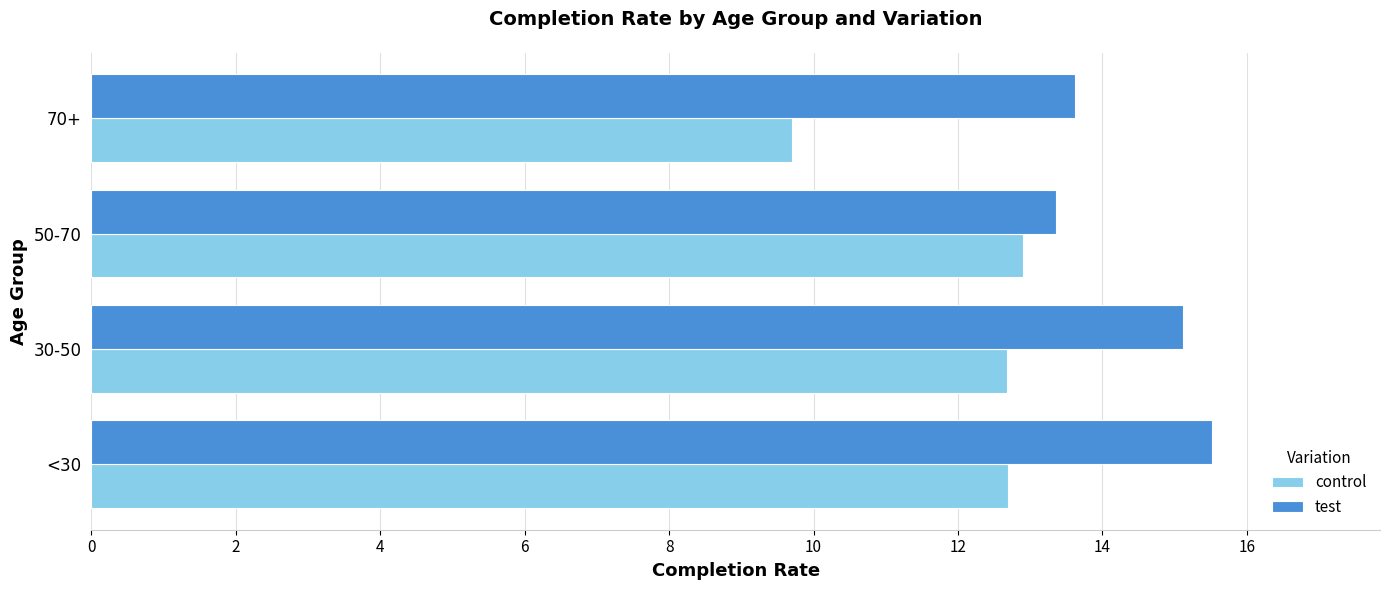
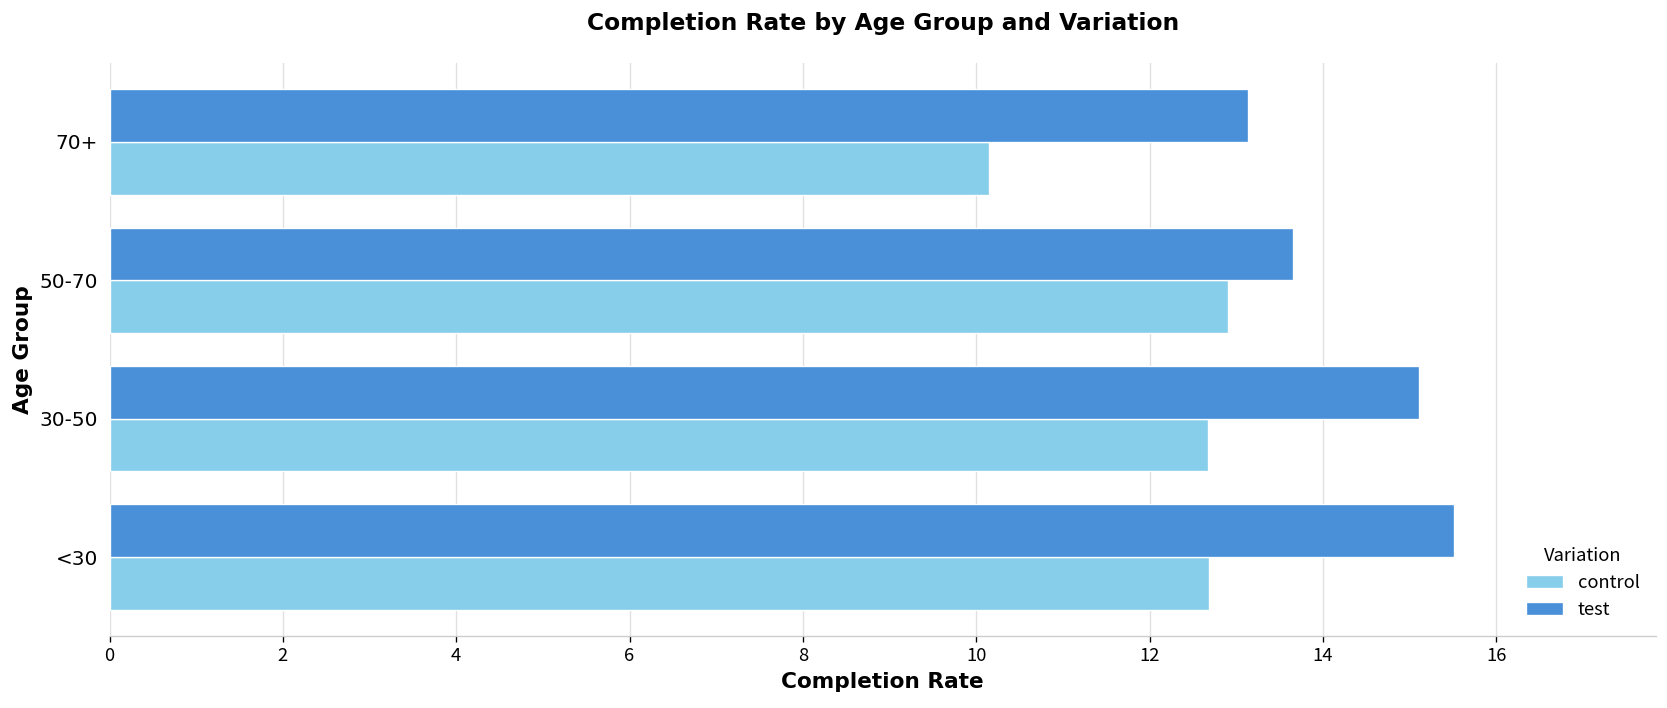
test, 70+: 13.6 -> 13.1
control, 70+: 9.7 -> 10.1
test, 50-70: 13.4 -> 13.7
